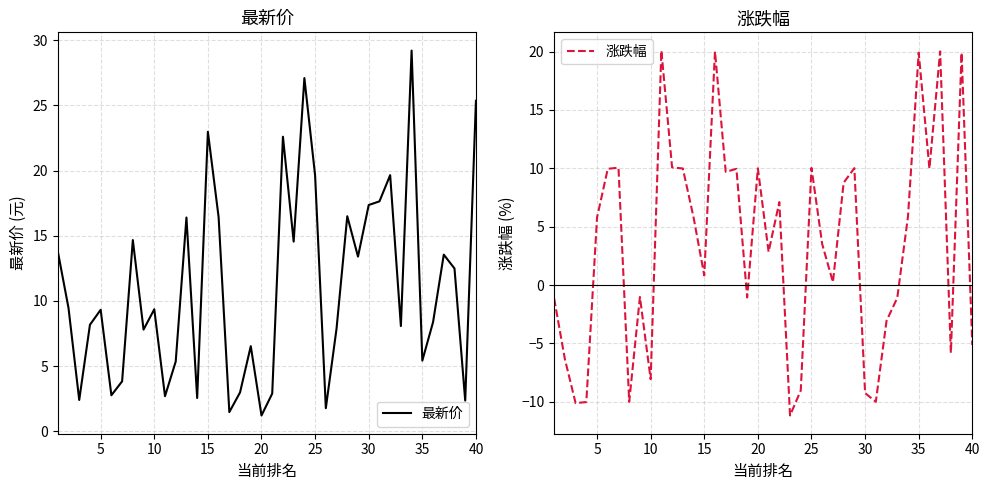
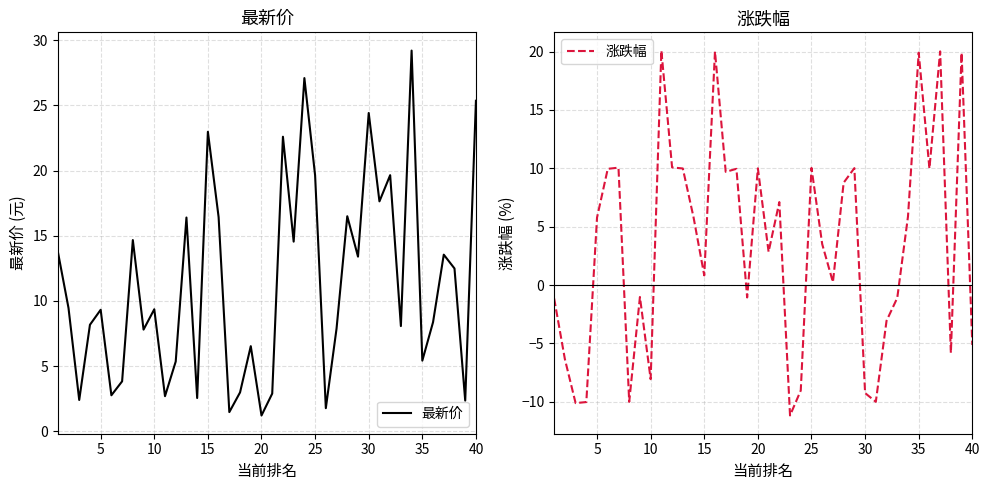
最新价, 30: 17.4 -> 24.4
